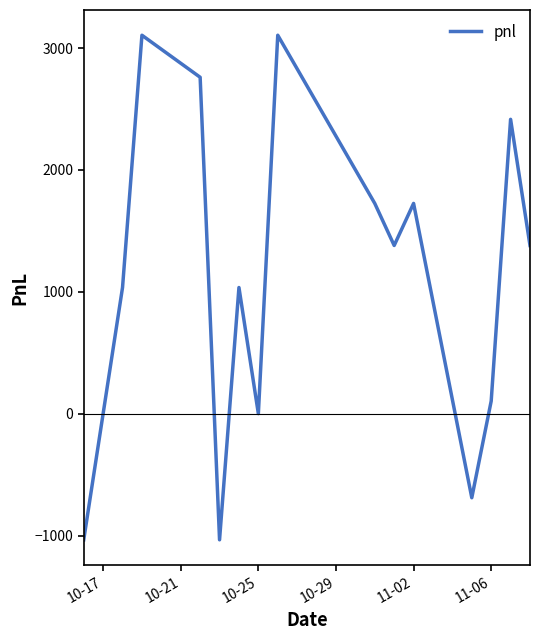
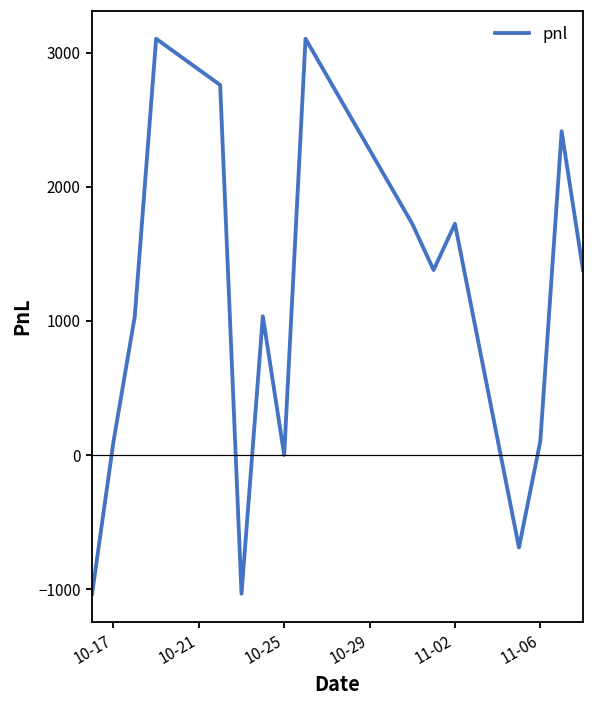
10-17: 0 -> 100
